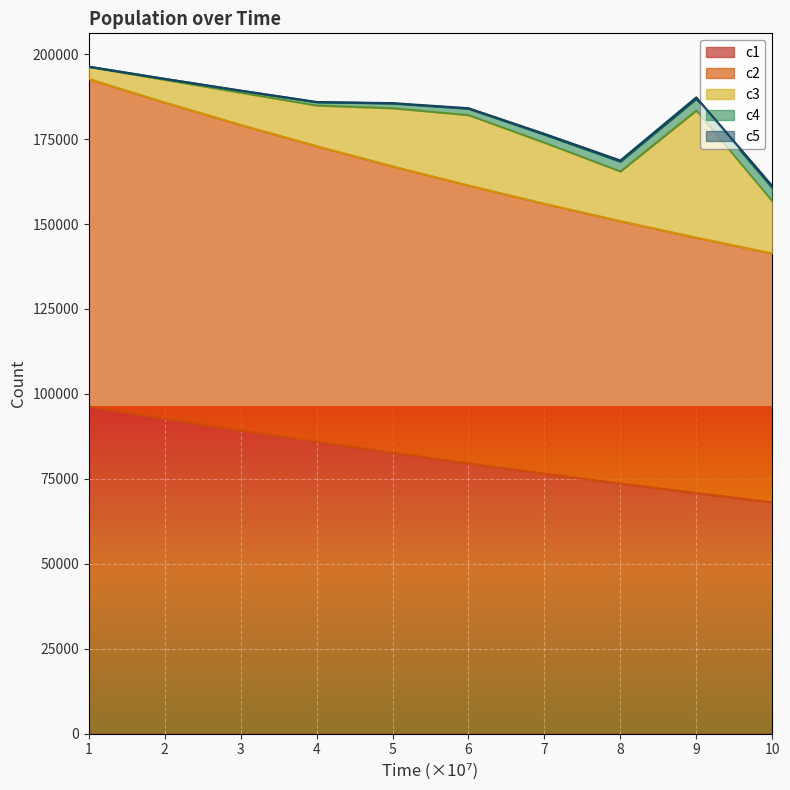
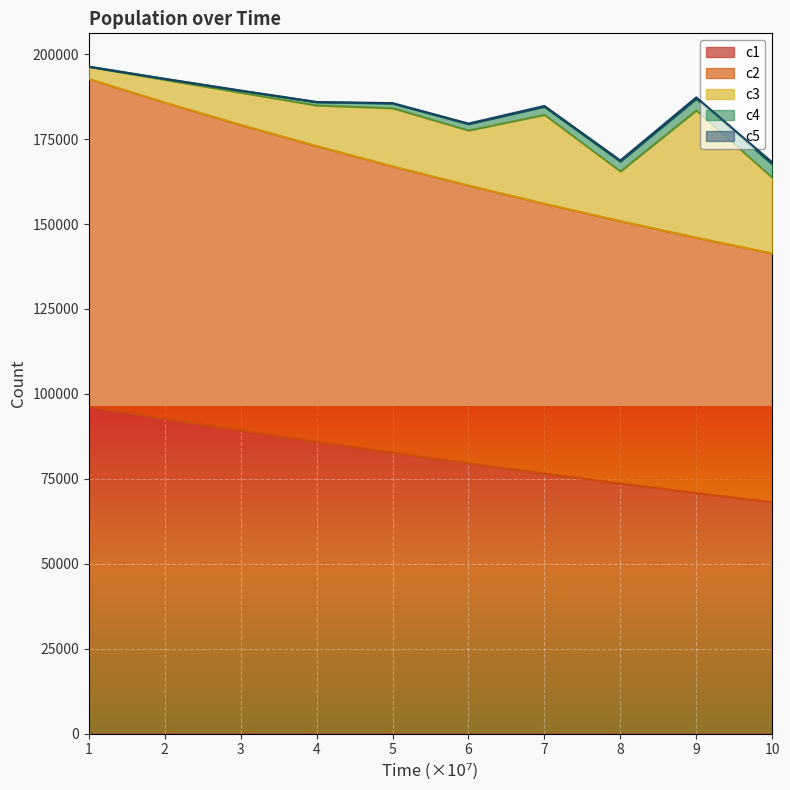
c3, 6: 21000 -> 16000
c3, 7: 18000 -> 26000
c3, 10: 15000 -> 22000
